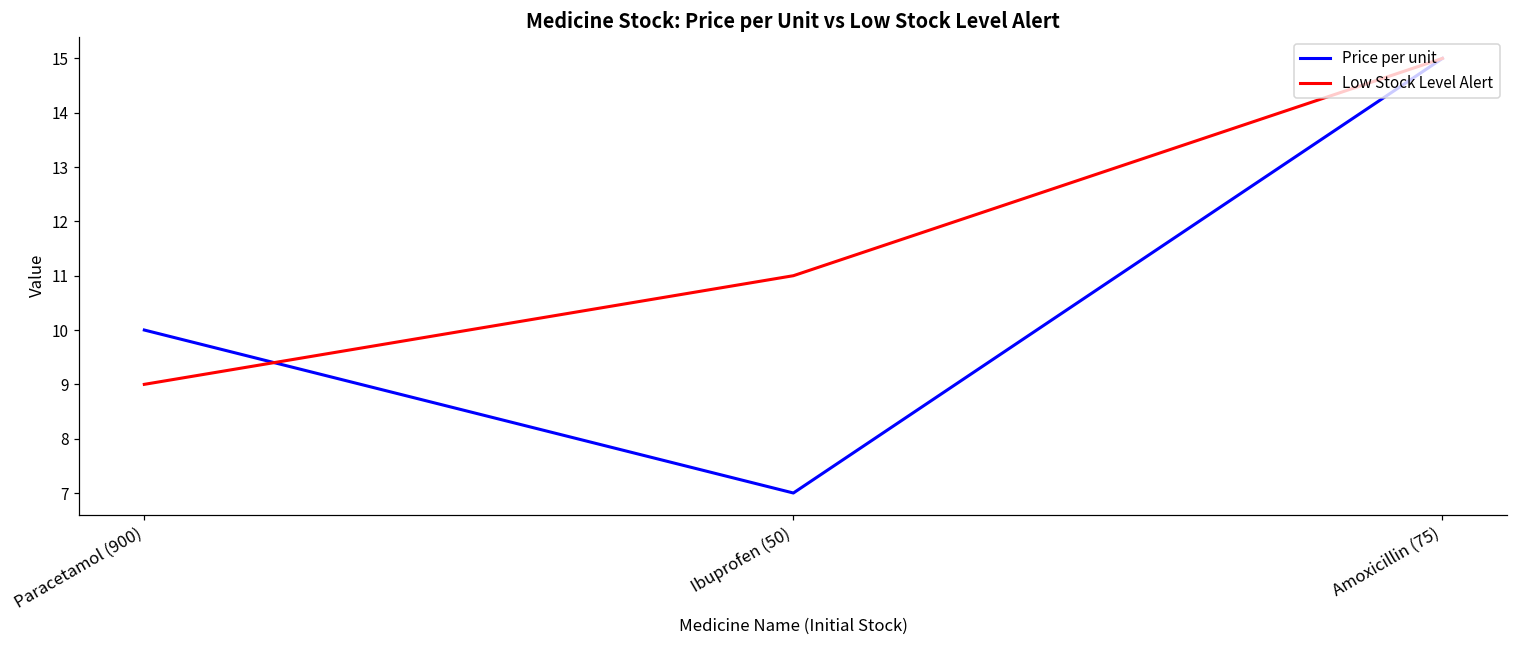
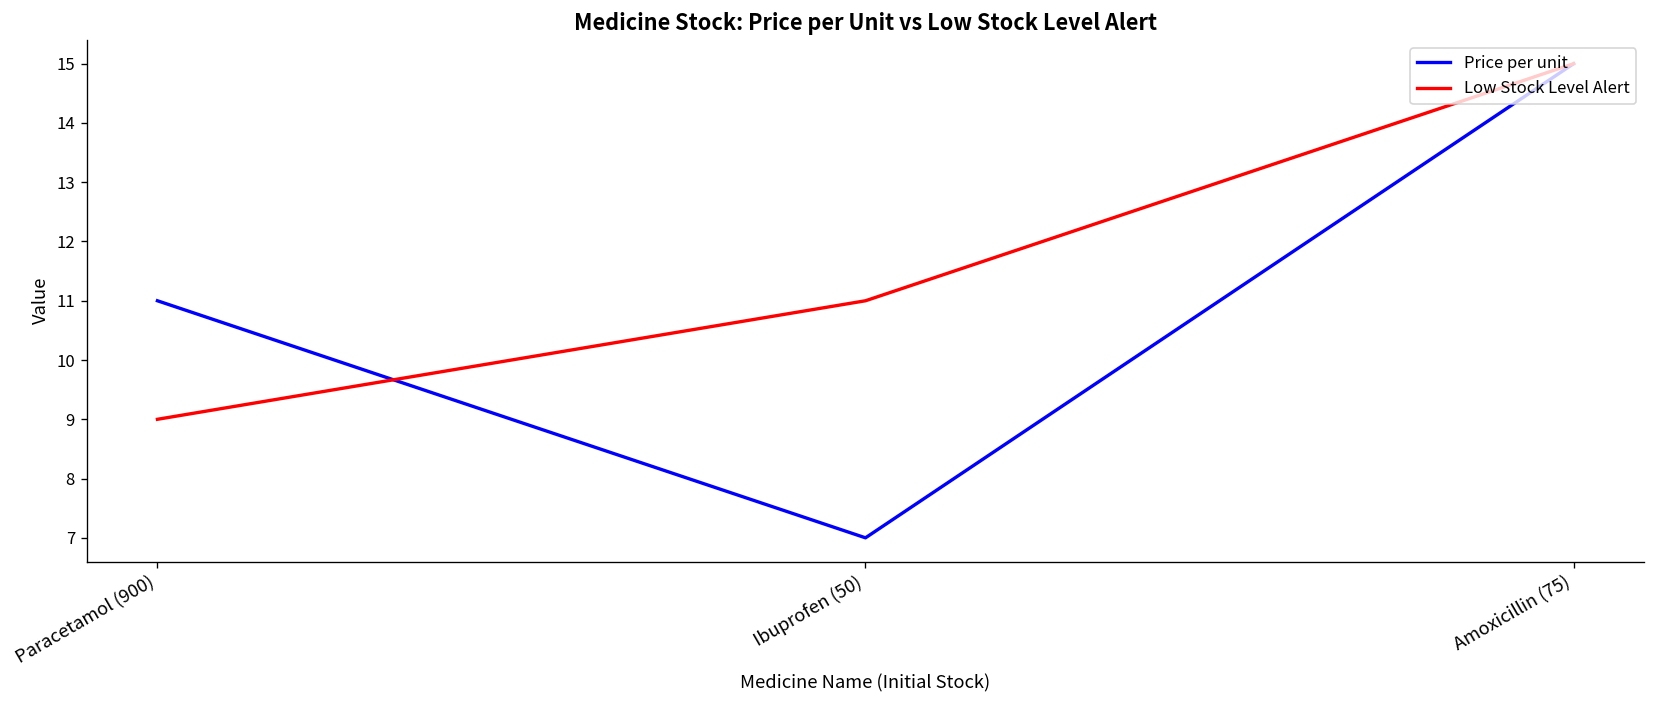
Price per unit, Paracetamol (900): 10 -> 11
